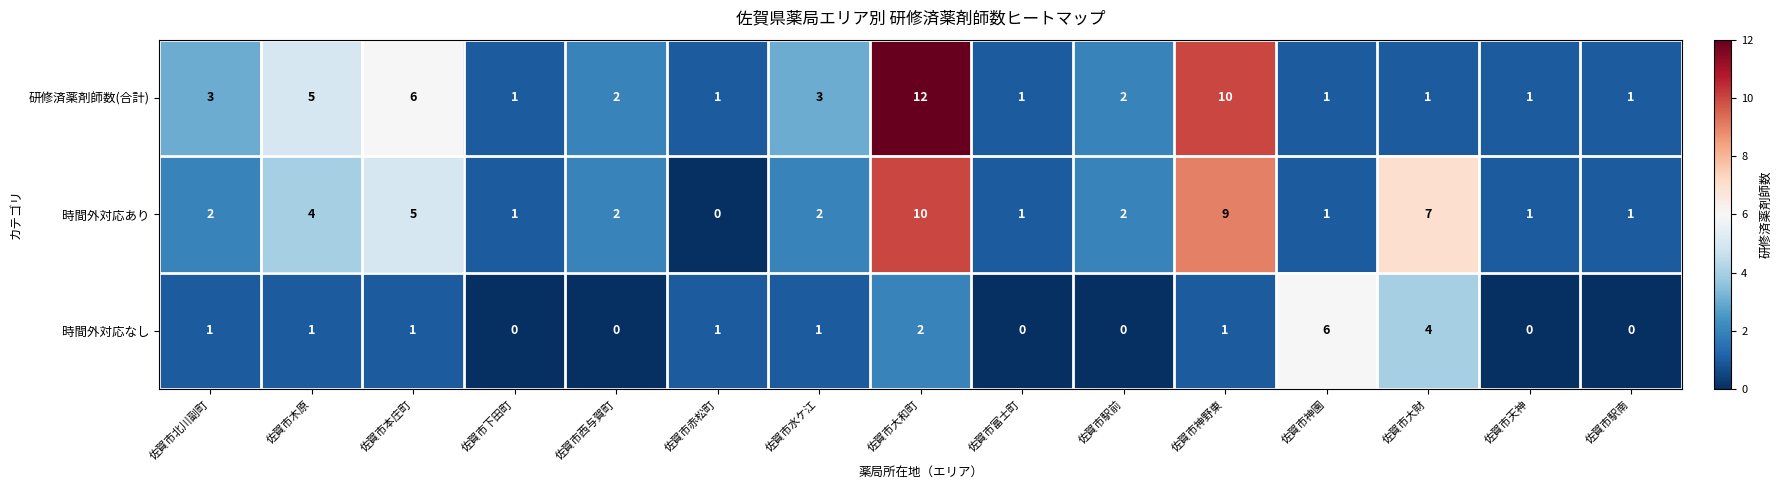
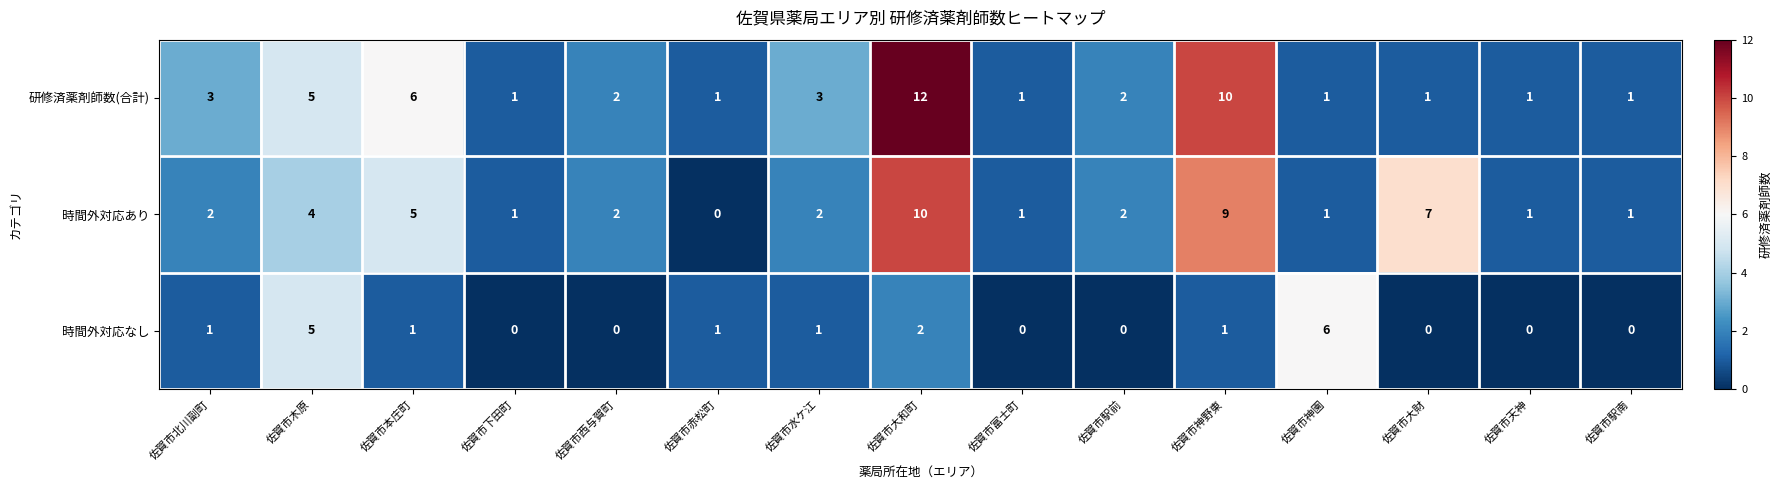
時間外対応なし, 佐賀市木原: 1 -> 5
時間外対応なし, 佐賀市大財: 4 -> 0
